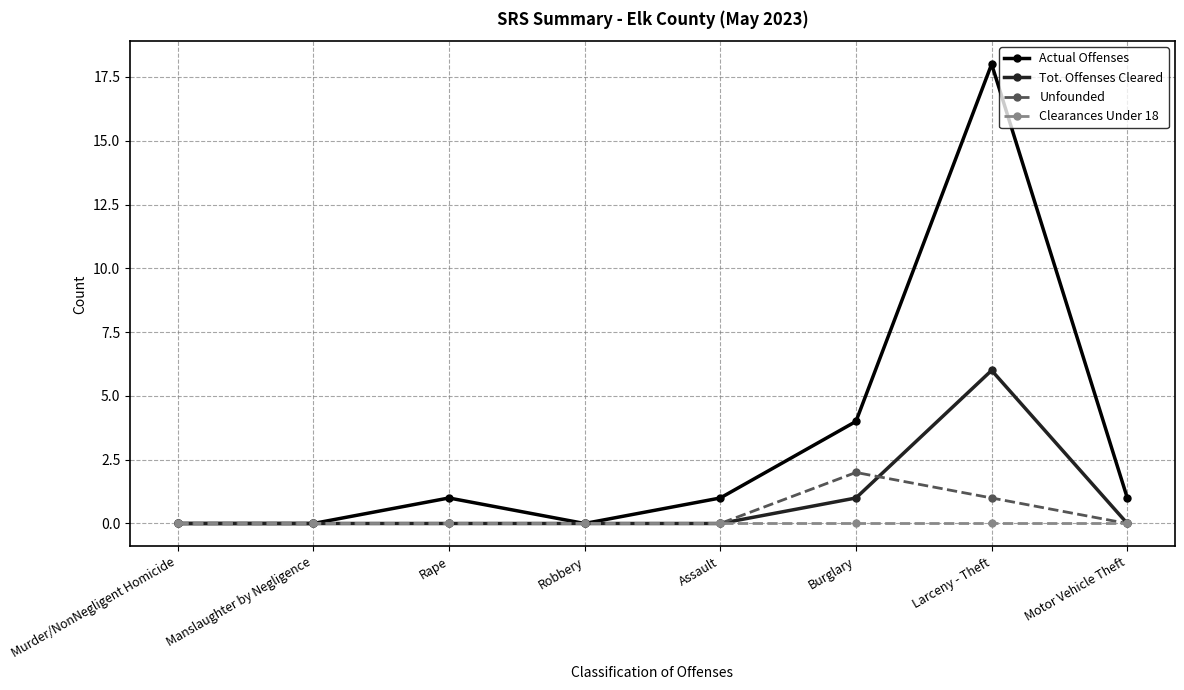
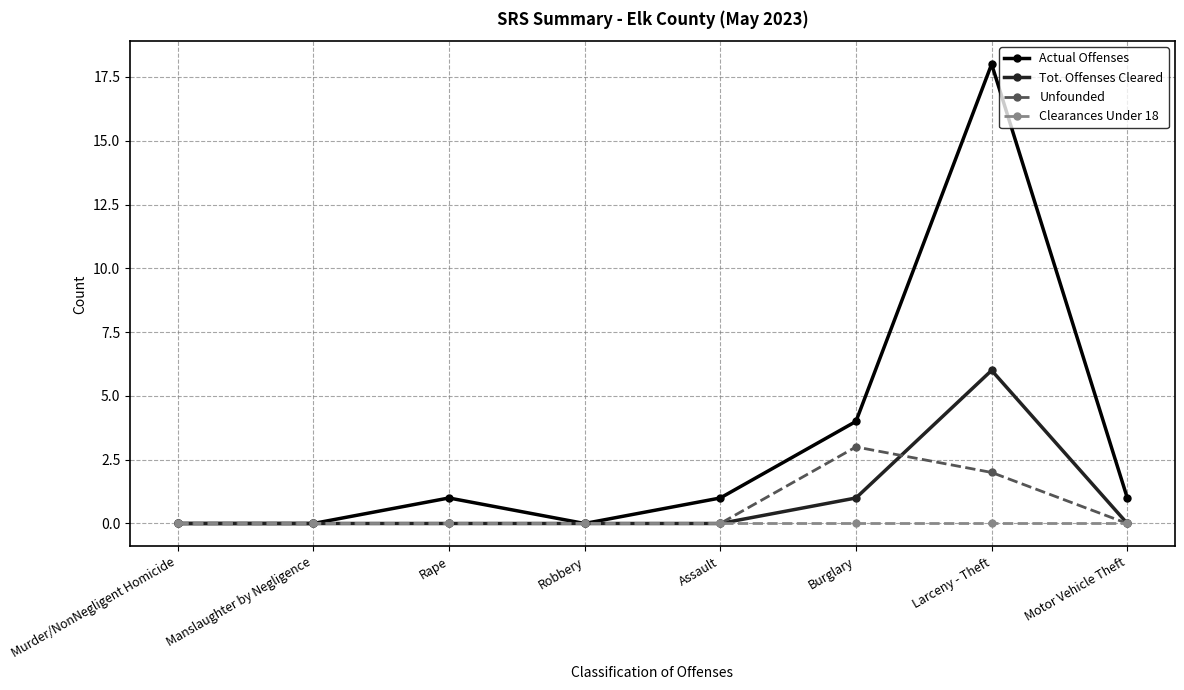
Unfounded, Burglary: 2 -> 3
Unfounded, Larceny - Theft: 1 -> 2
